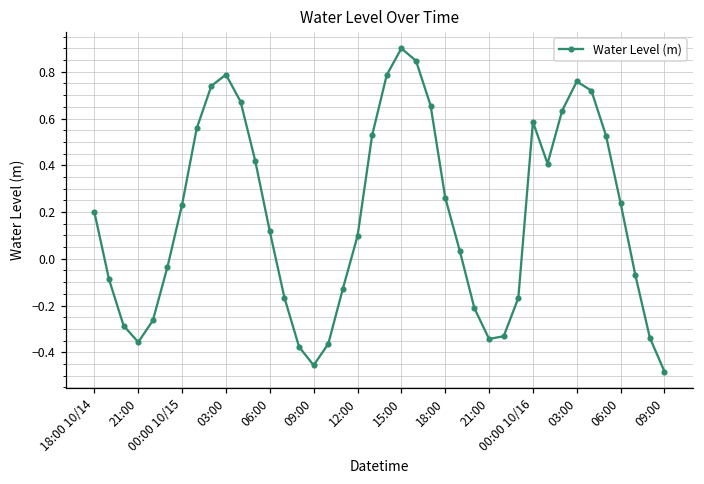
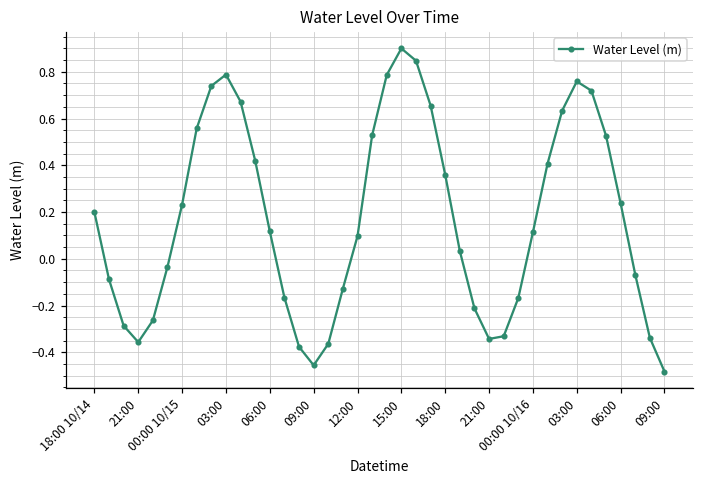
18:00: 0.26 -> 0.36
00:00 10/16: 0.59 -> 0.11
